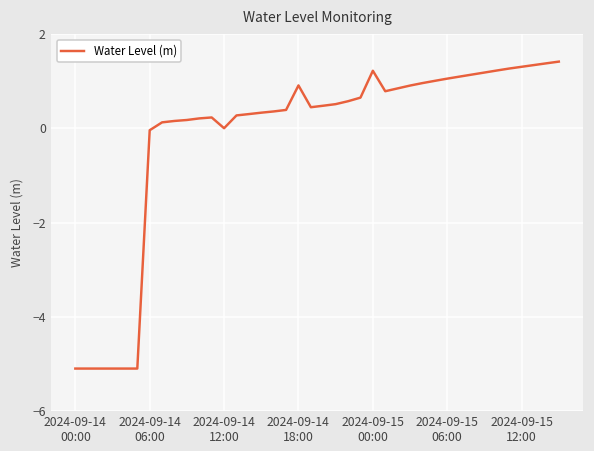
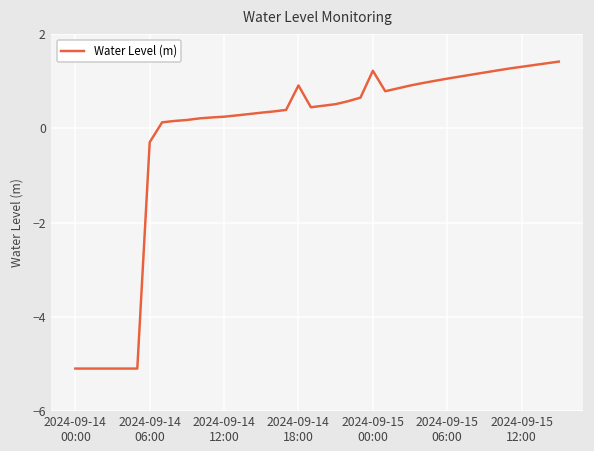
2024-09-14 06:00: 0.0 -> -0.3
2024-09-14 12:00: 0.0 -> 0.2
